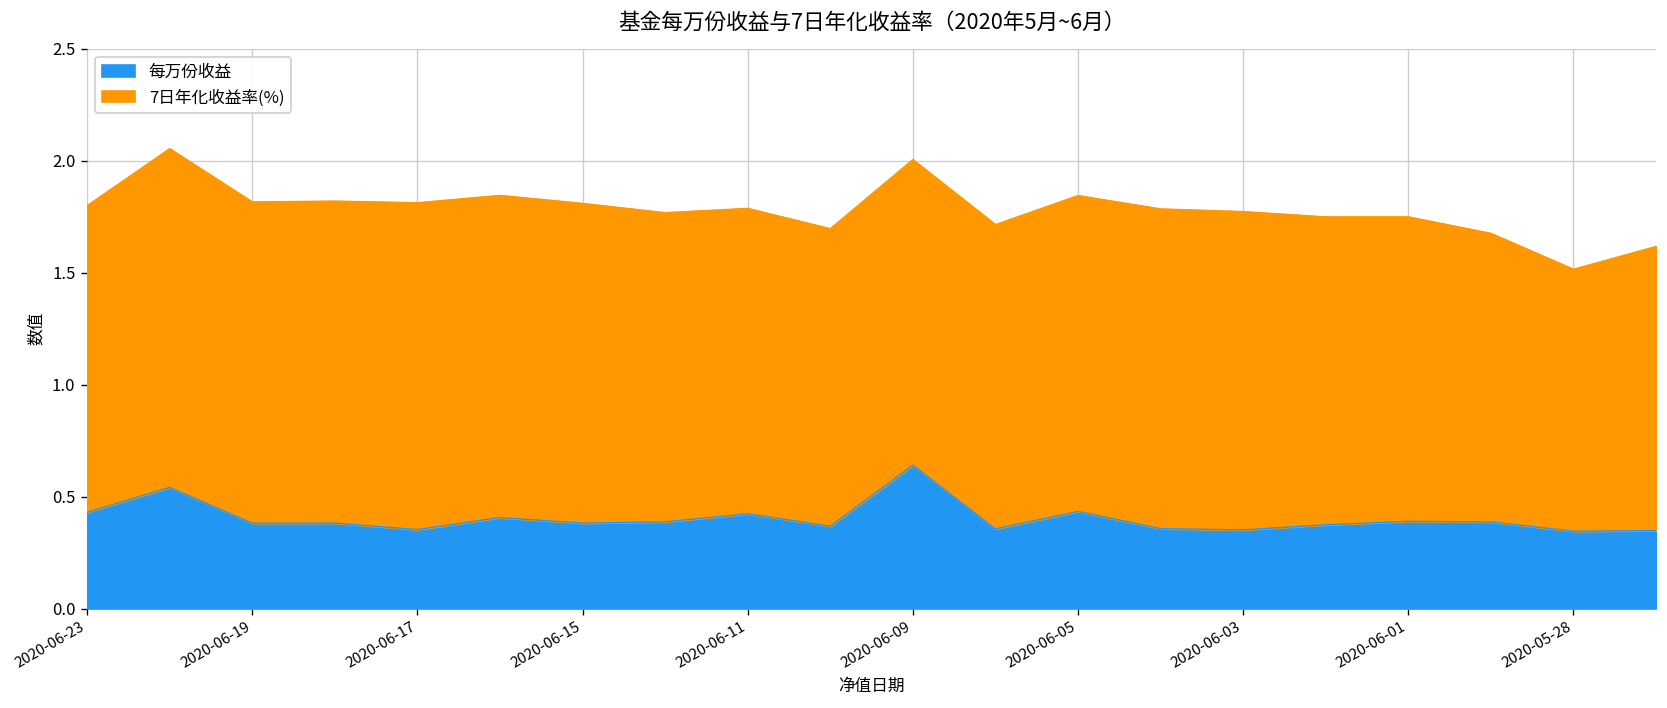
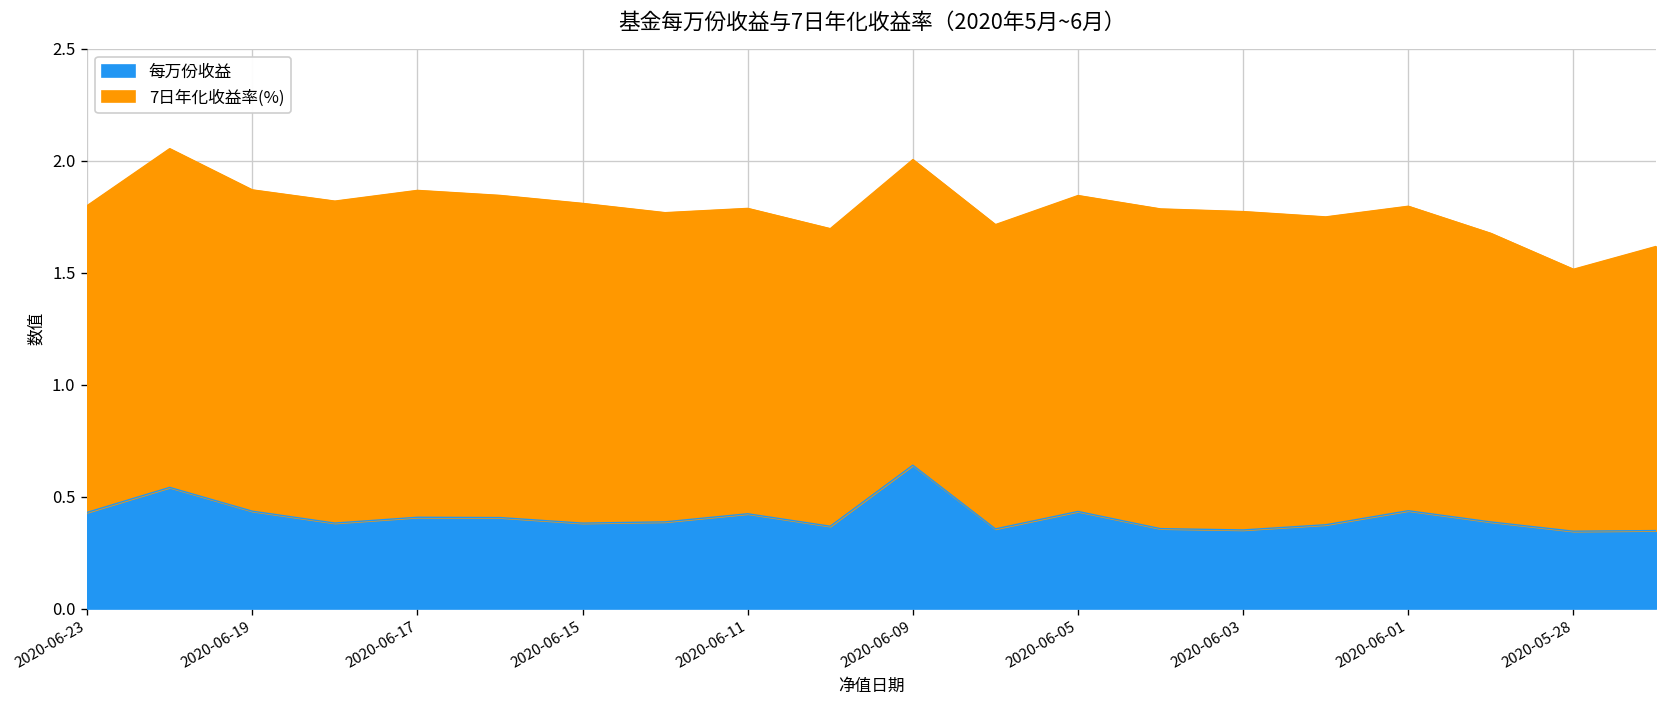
每万份收益, 2020-06-19: 0.38 -> 0.43
每万份收益, 2020-06-17: 0.35 -> 0.41
每万份收益, 2020-06-01: 0.39 -> 0.44
